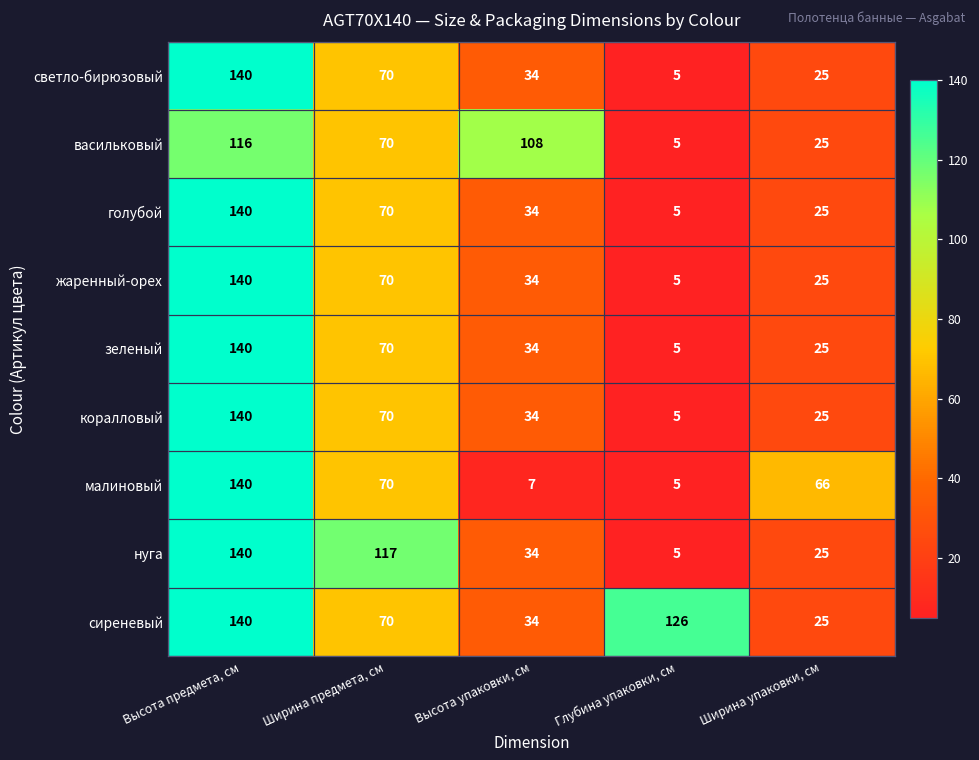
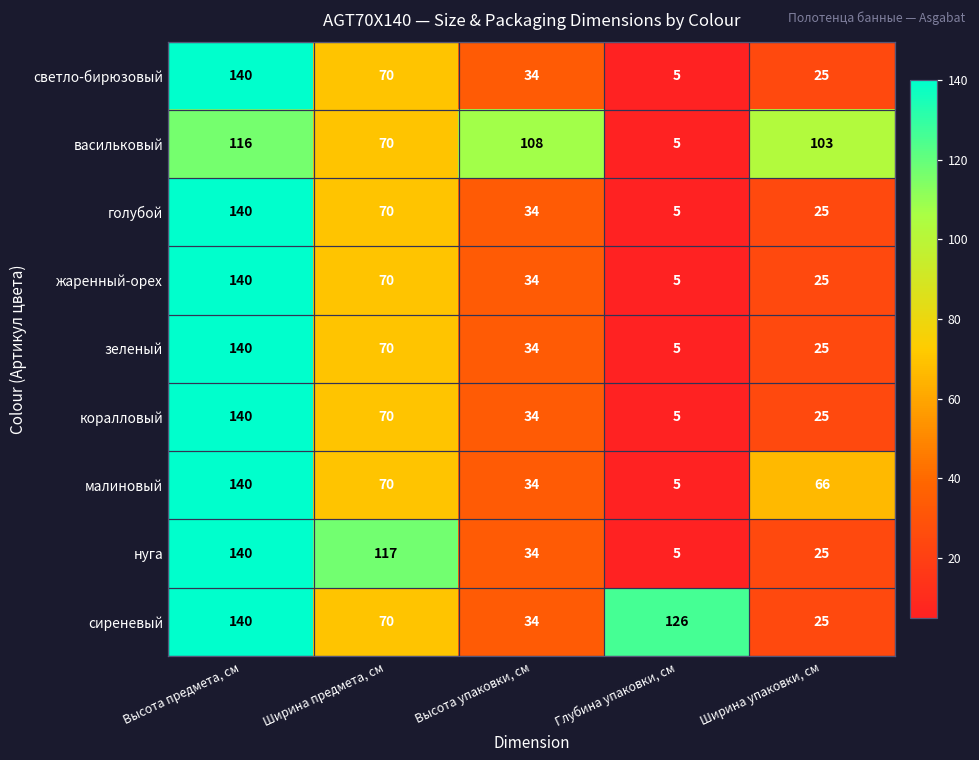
васильковый, Ширина упаковки, см: 25 -> 103
малиновый, Высота упаковки, см: 7 -> 34
